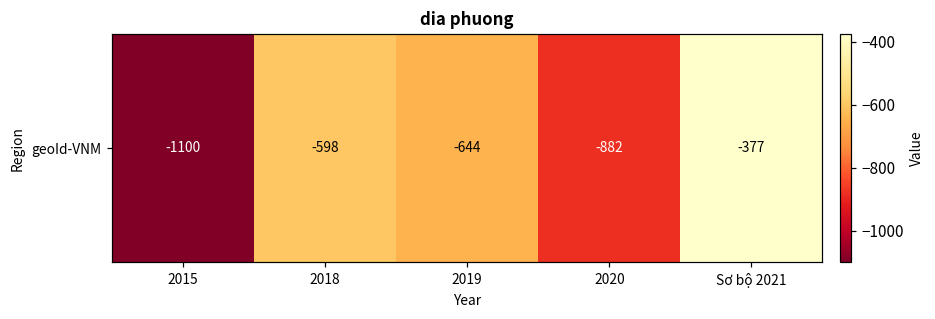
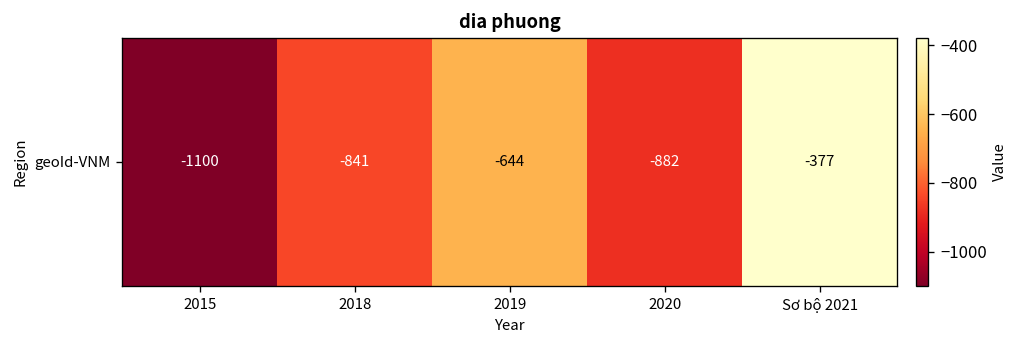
geoId-VNM, 2018: -598 -> -841
